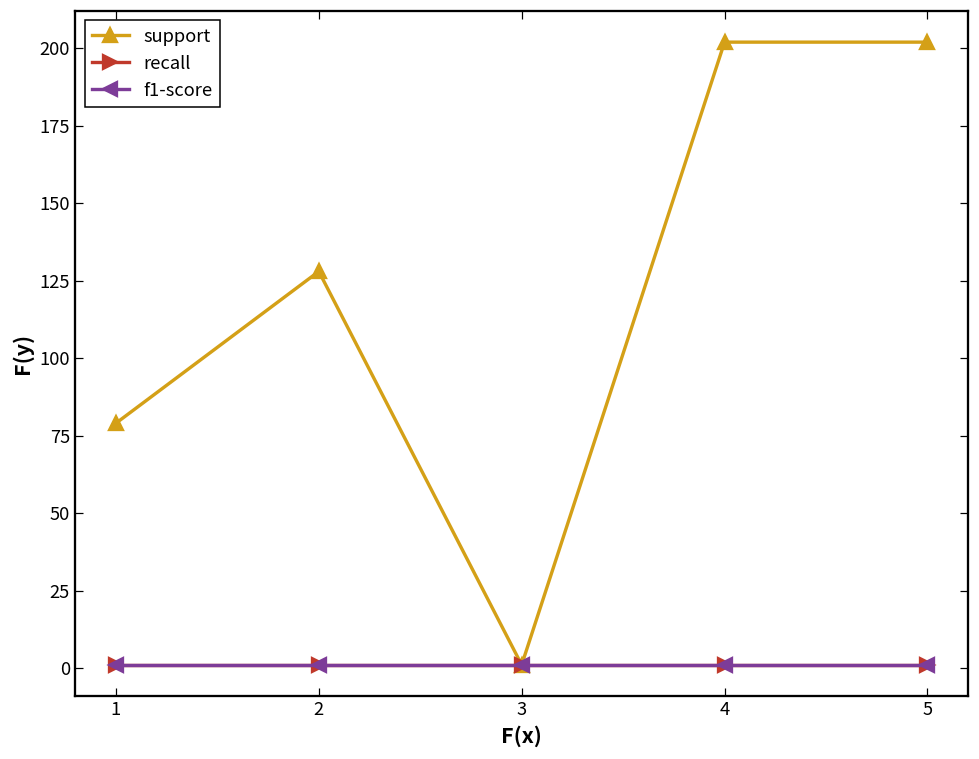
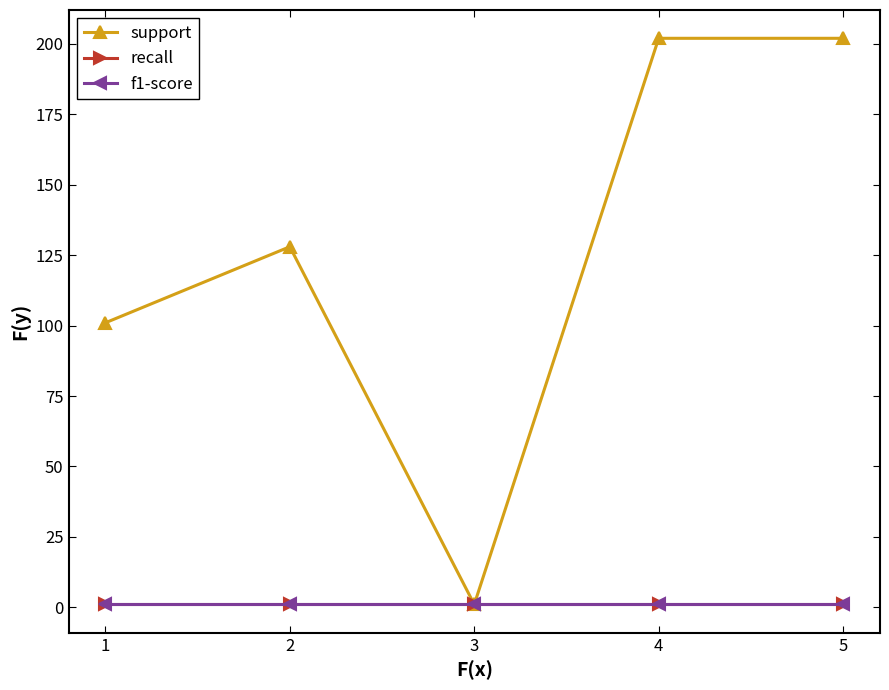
support, 1: 79 -> 101
